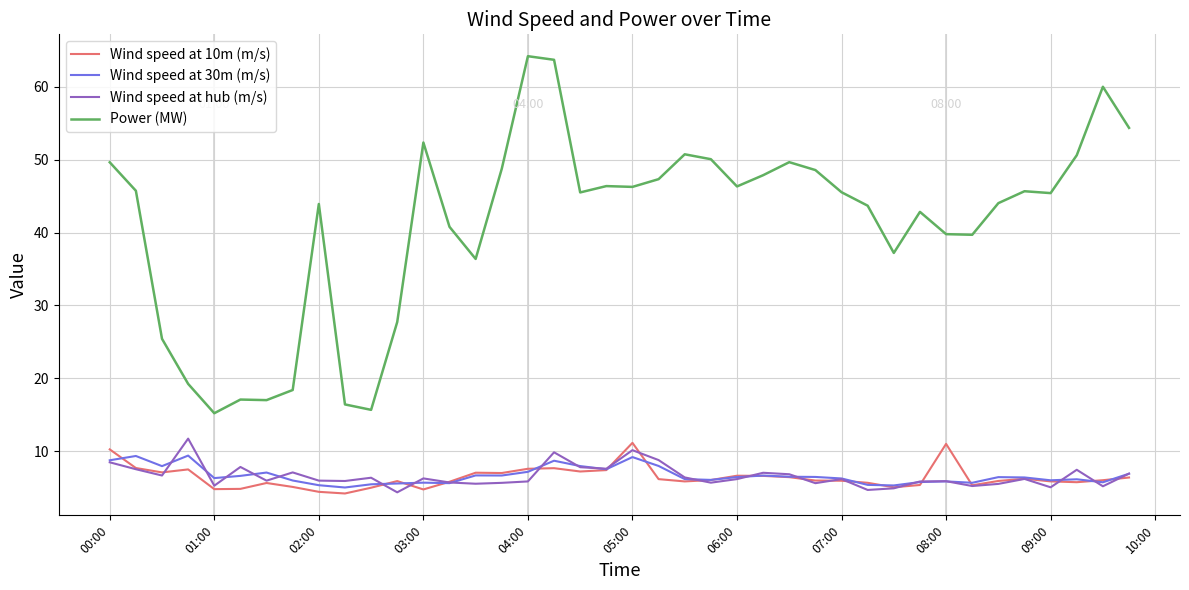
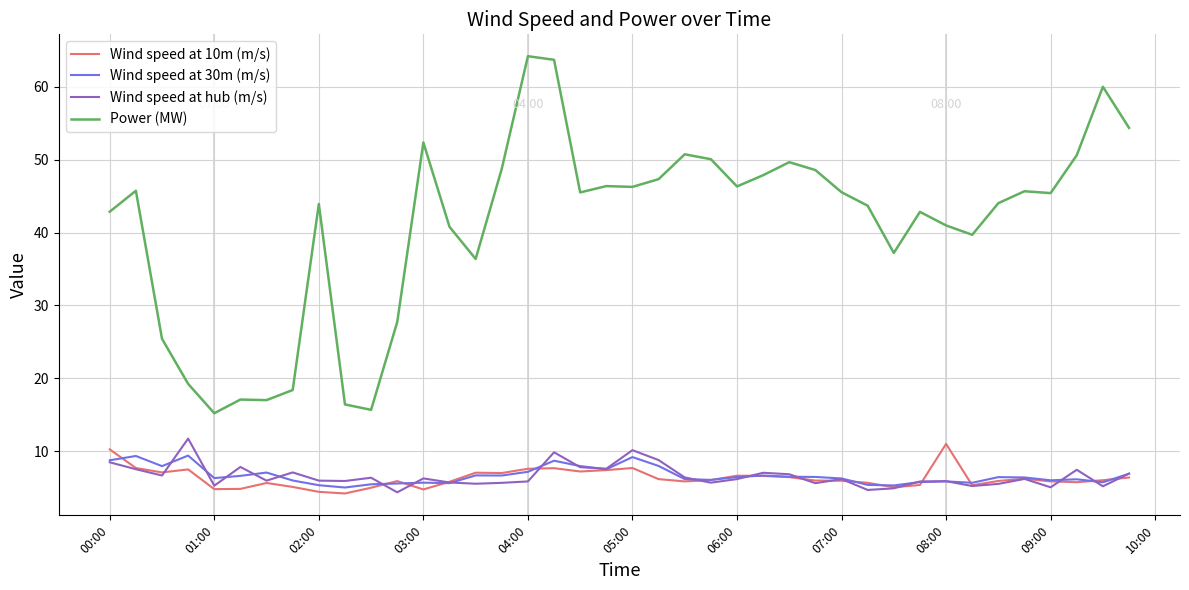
Power (MW), 00:00: 50 -> 43
Wind speed at 10m (m/s), 05:00: 11 -> 8
Power (MW), 08:00: 40 -> 41
